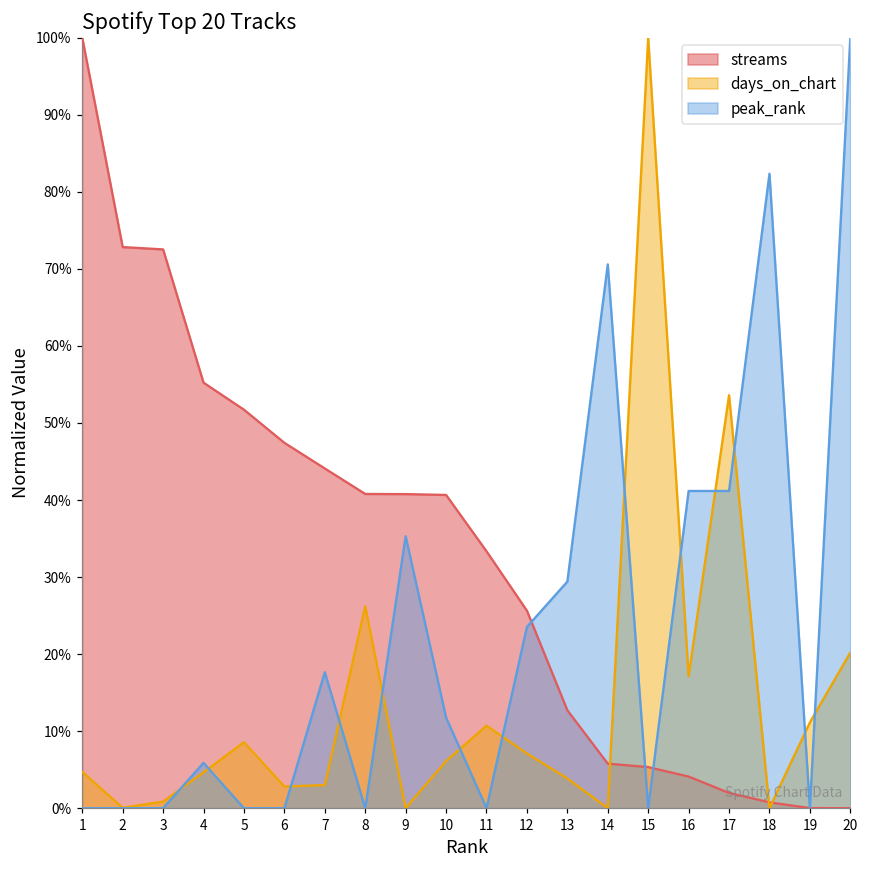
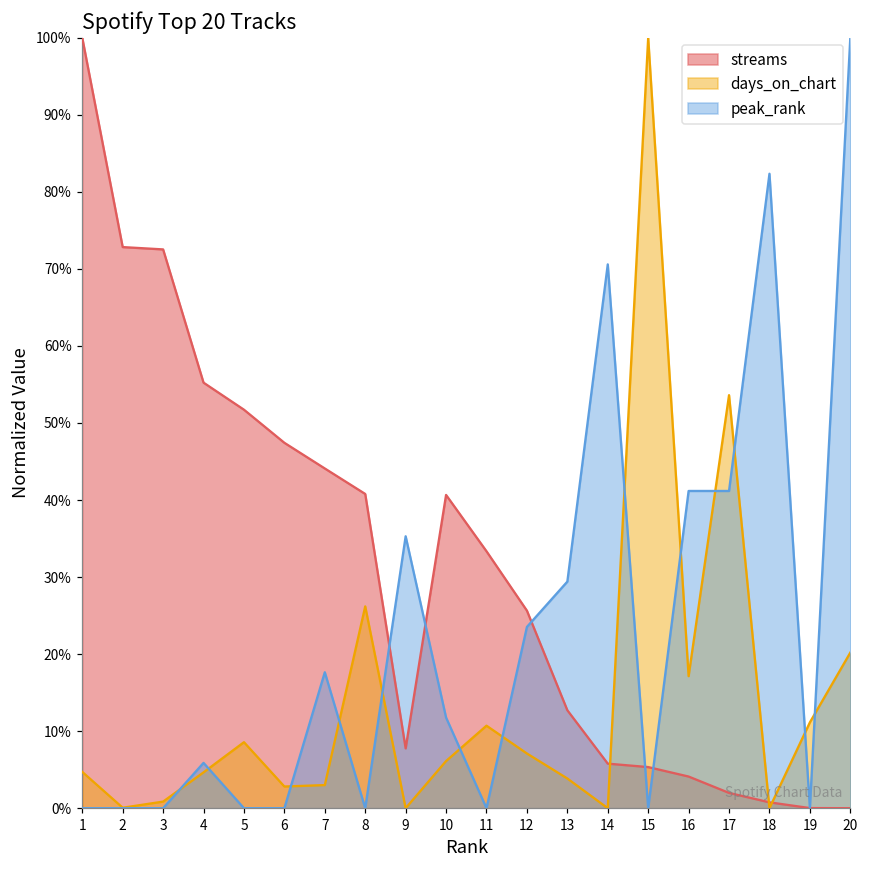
streams, 9: 41% -> 8%
